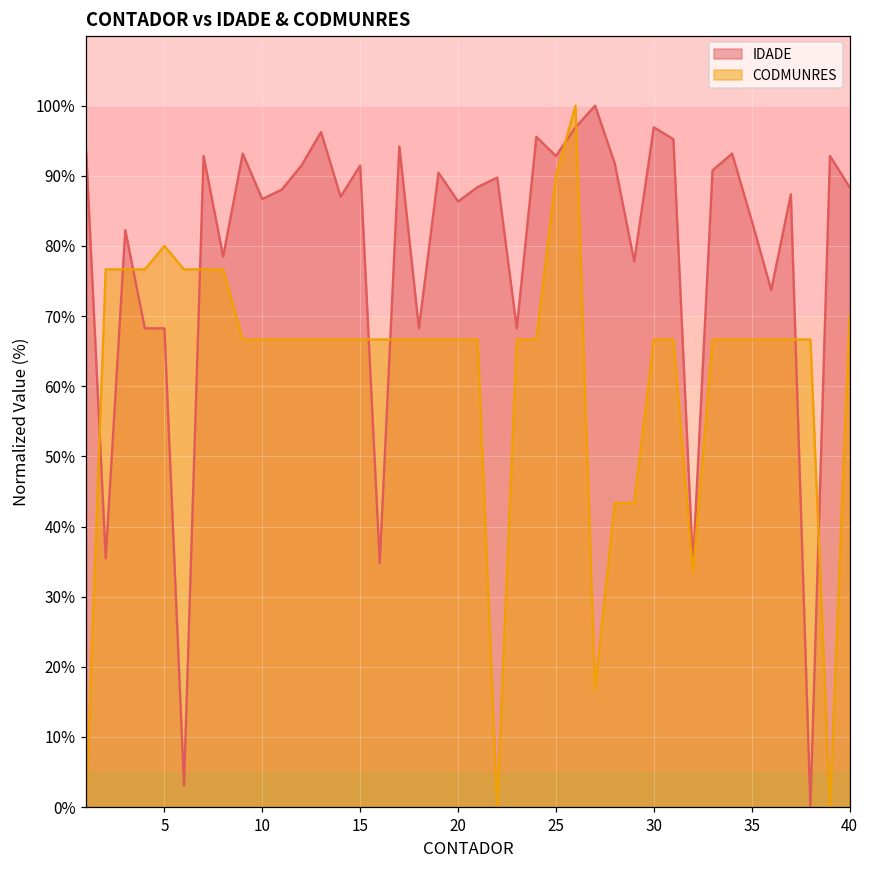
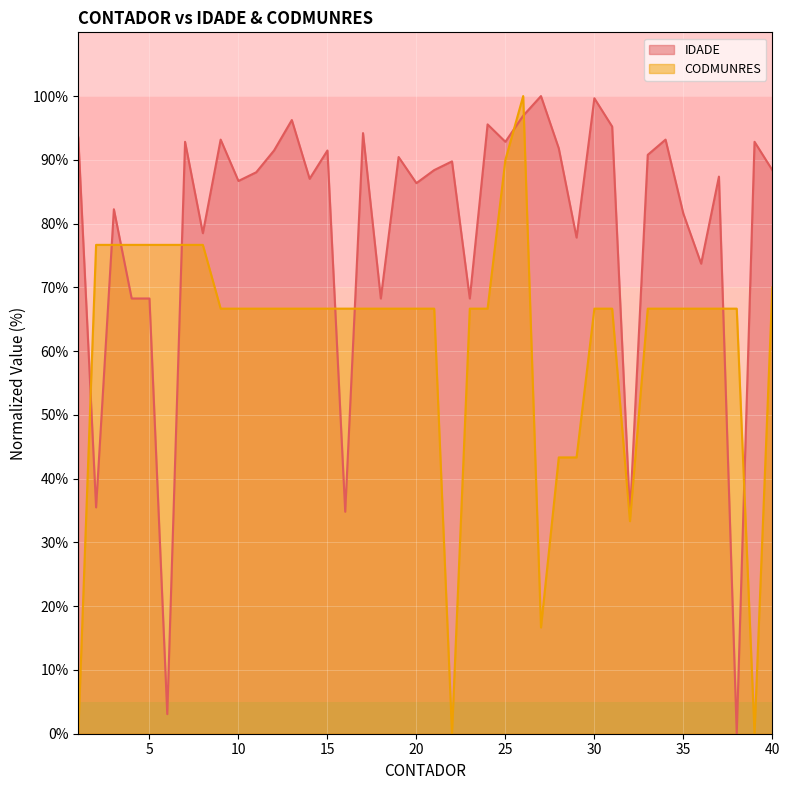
CODMUNRES, 5: 80% -> 77%
IDADE, 30: 97% -> 100%
IDADE, 35: 84% -> 82%
